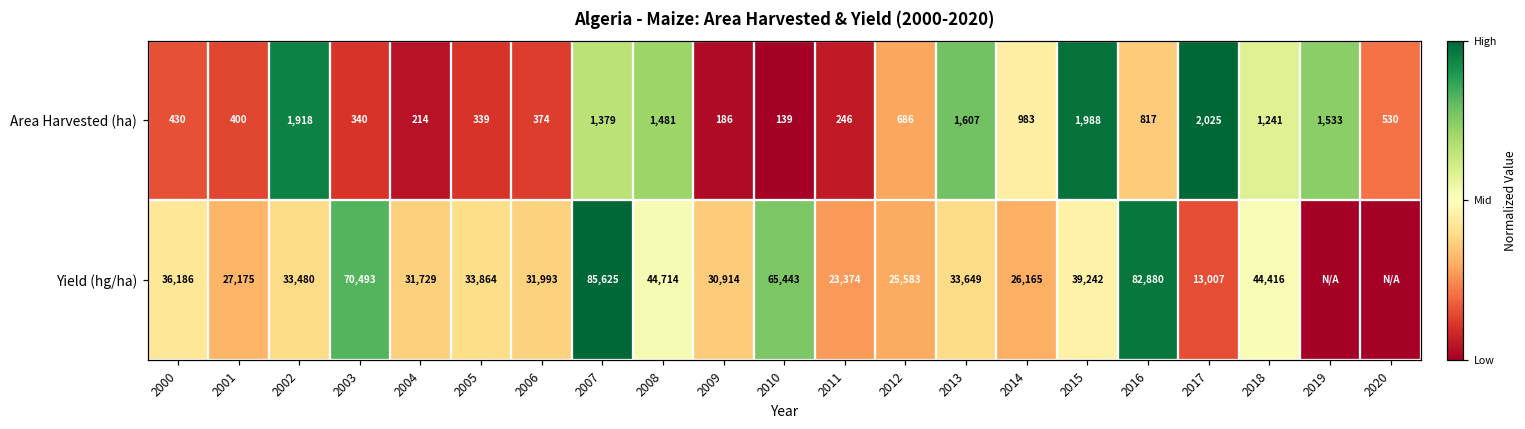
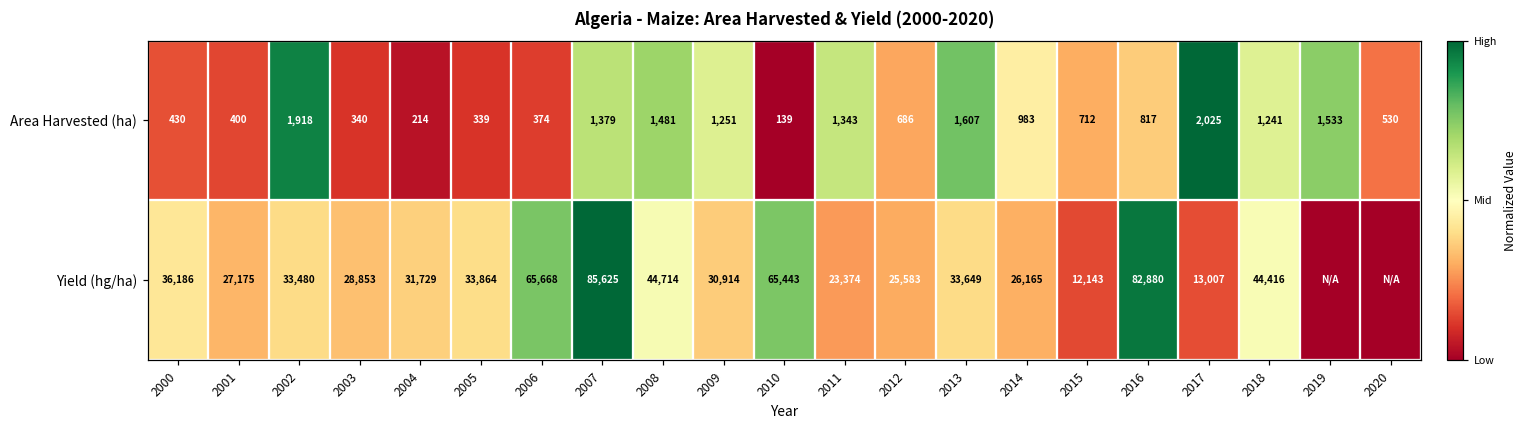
Area Harvested (ha), 2009: 186 -> 1,251
Area Harvested (ha), 2011: 246 -> 1,343
Area Harvested (ha), 2015: 1,988 -> 712
Yield (hg/ha), 2003: 70,493 -> 28,853
Yield (hg/ha), 2006: 31,993 -> 65,668
Yield (hg/ha), 2015: 39,242 -> 12,143
